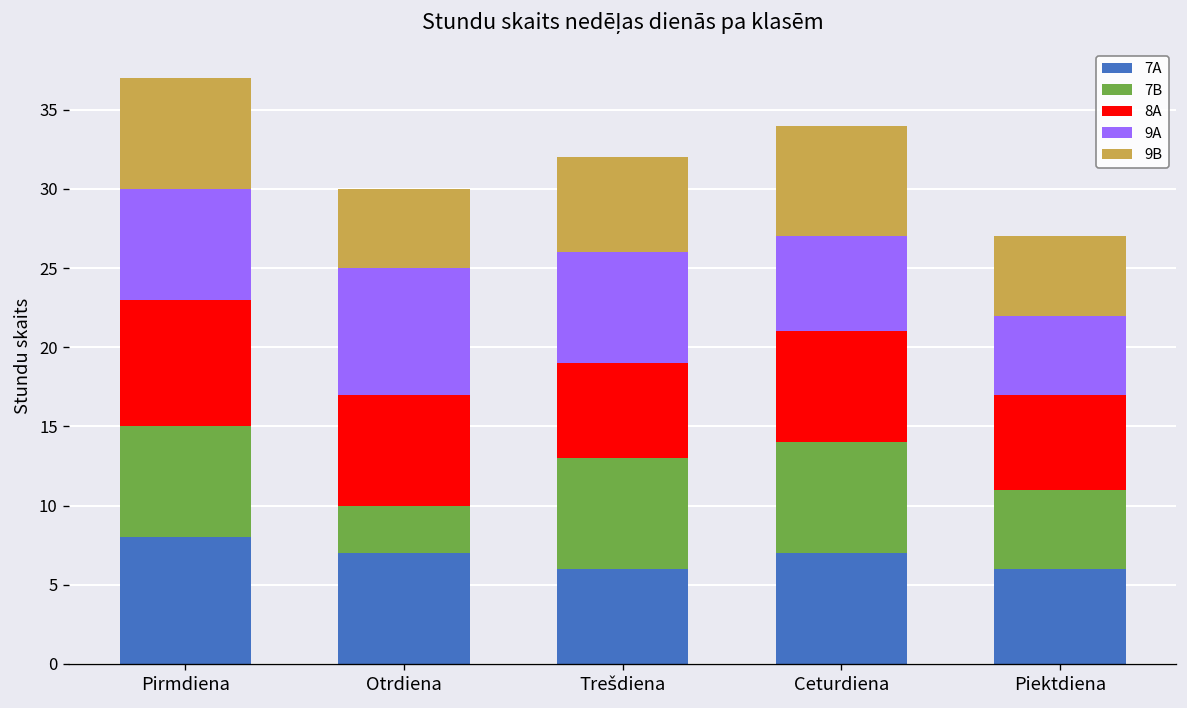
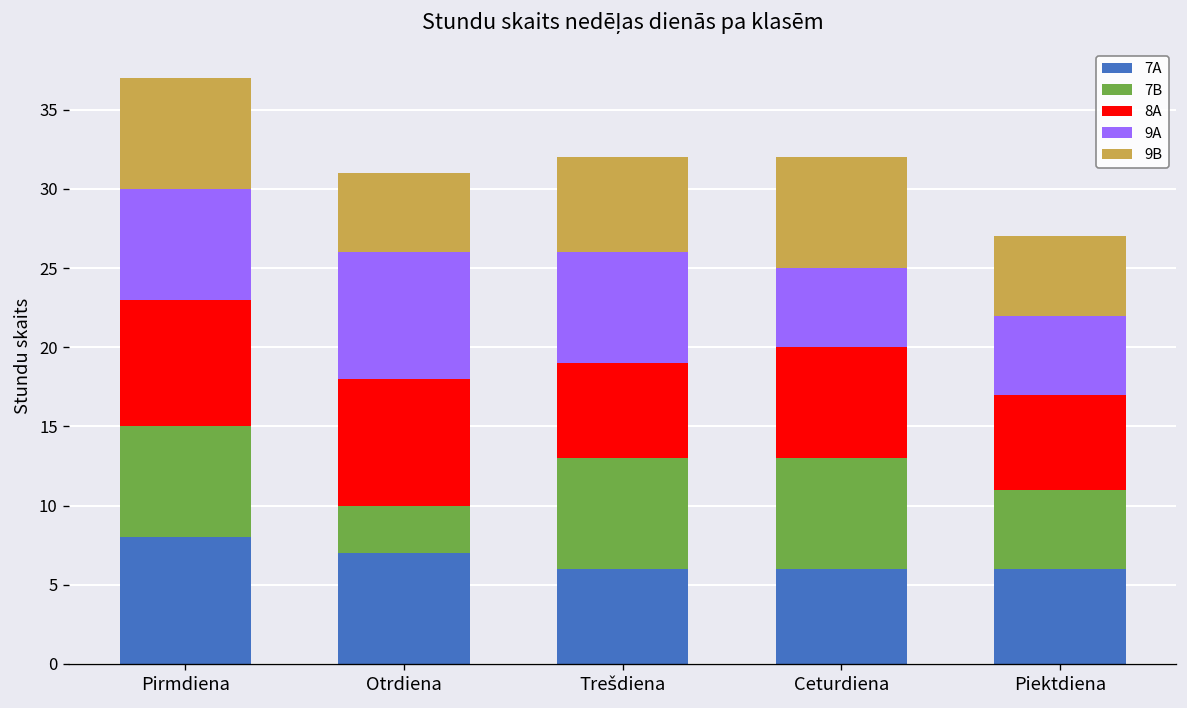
8A, Otrdiena: 7 -> 8
7A, Ceturdiena: 7 -> 6
9A, Ceturdiena: 6 -> 5
